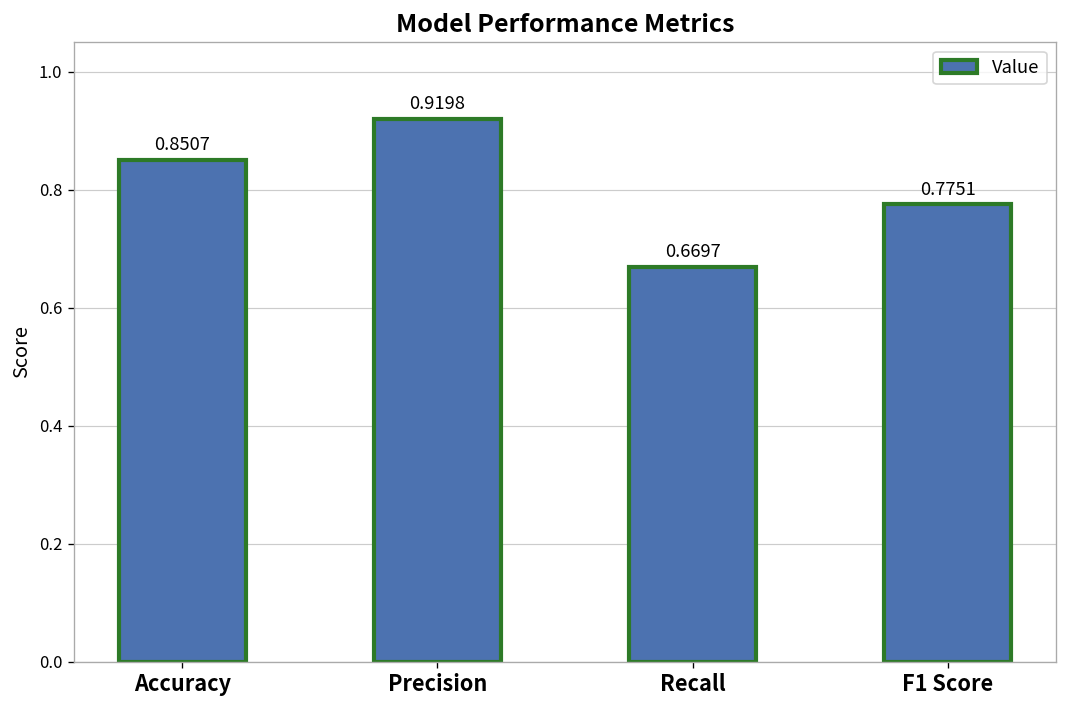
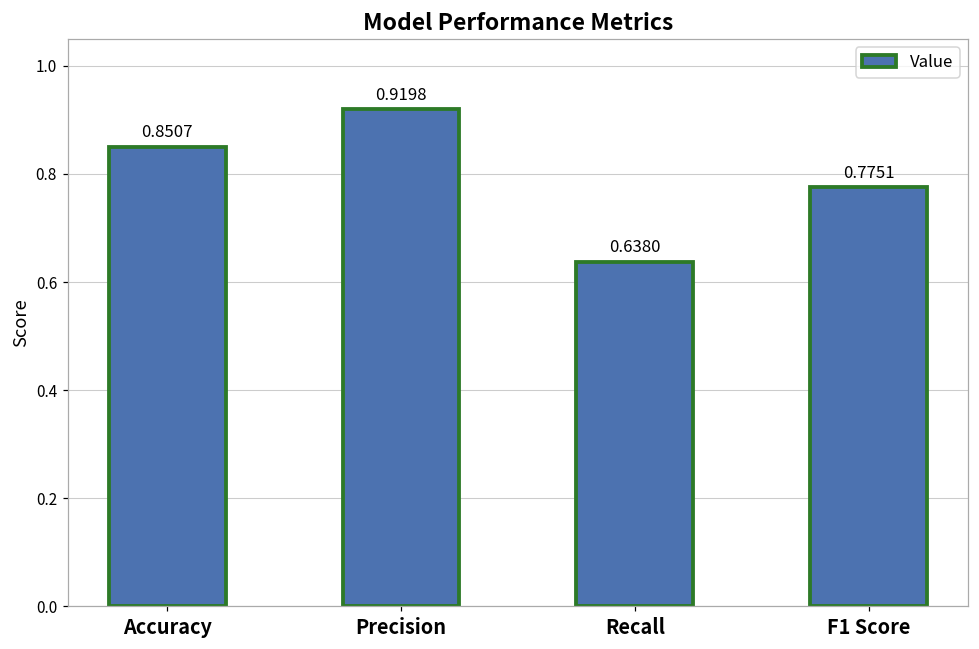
Recall: 0.6697 -> 0.6380
